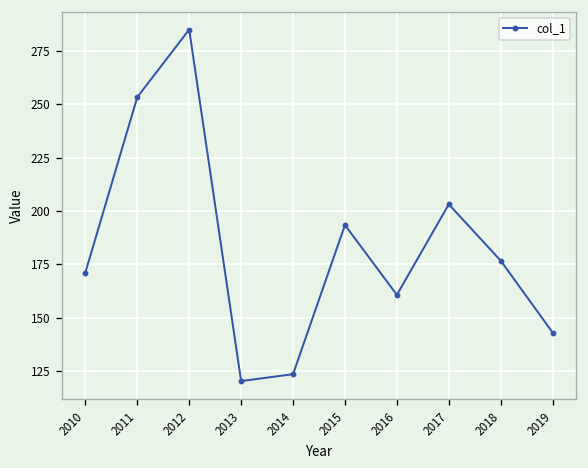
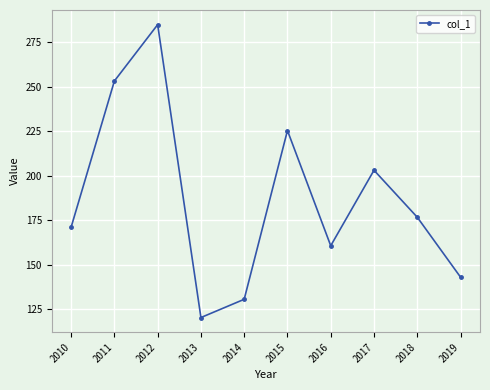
2014: 124 -> 131
2015: 193 -> 225
